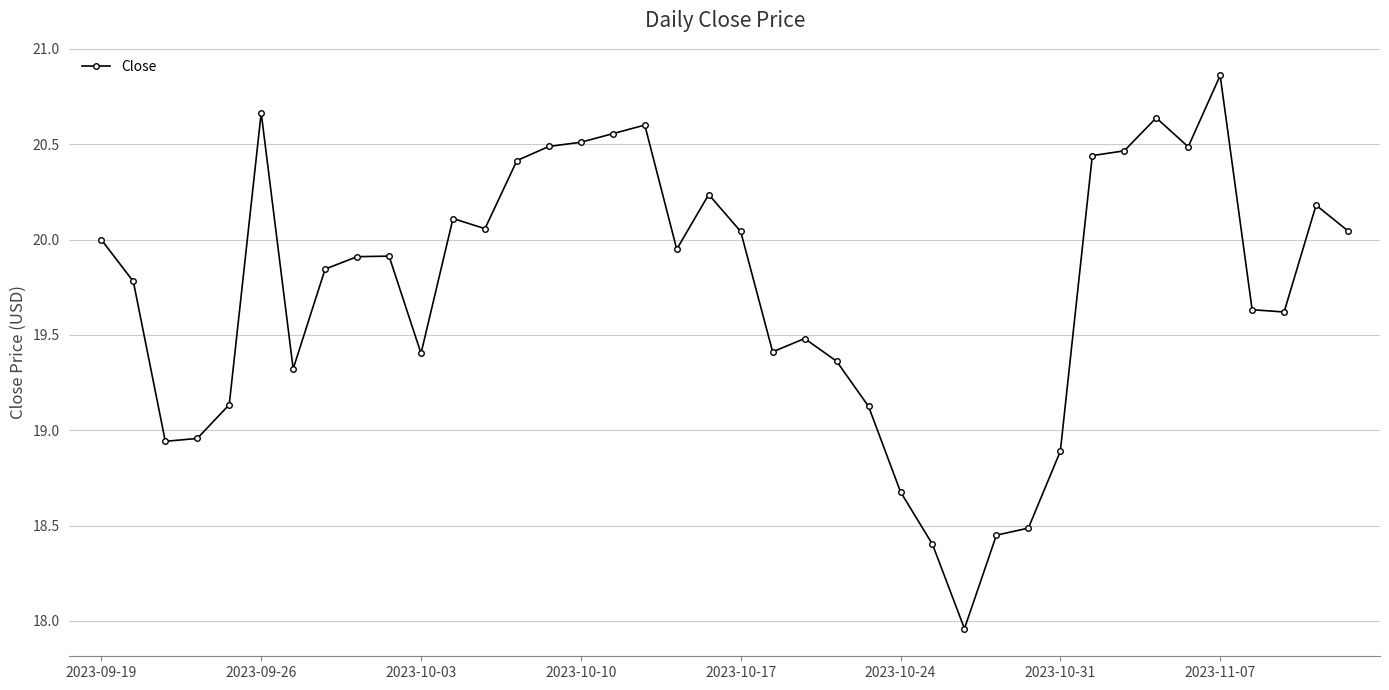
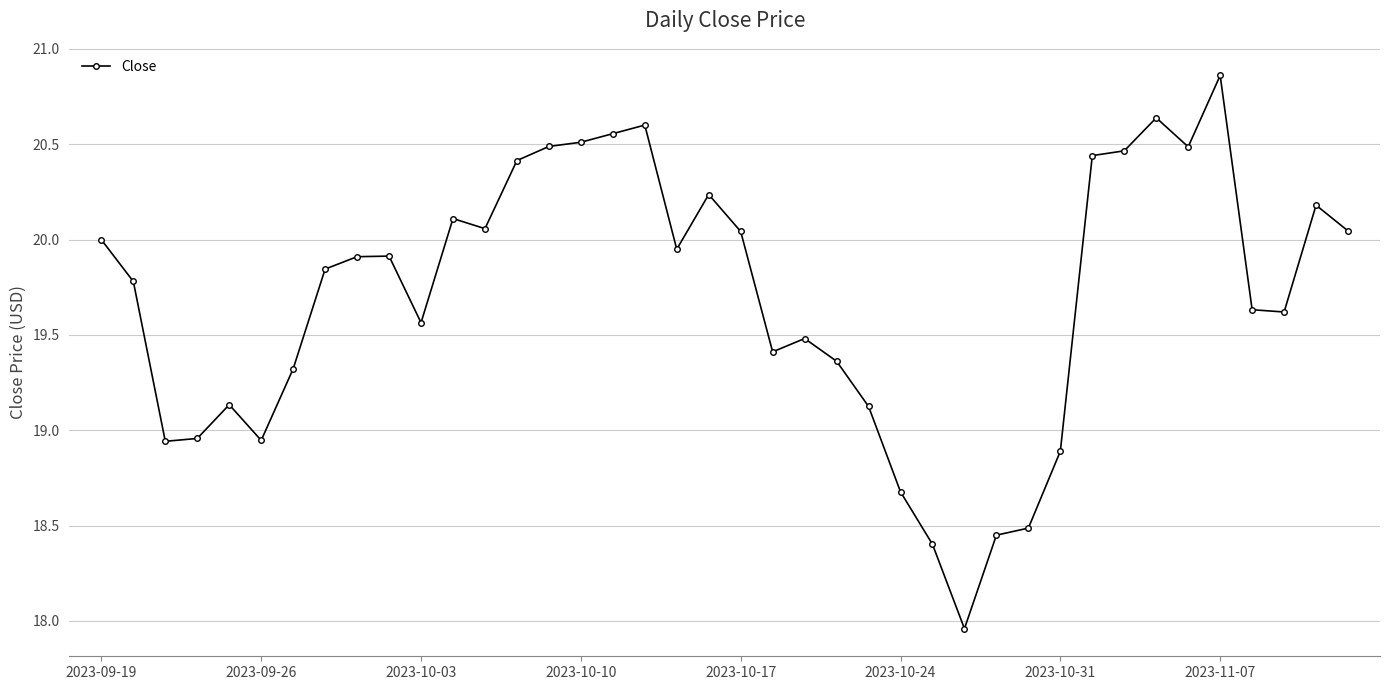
2023-09-26: 20.66 -> 18.95
2023-10-03: 19.40 -> 19.56
